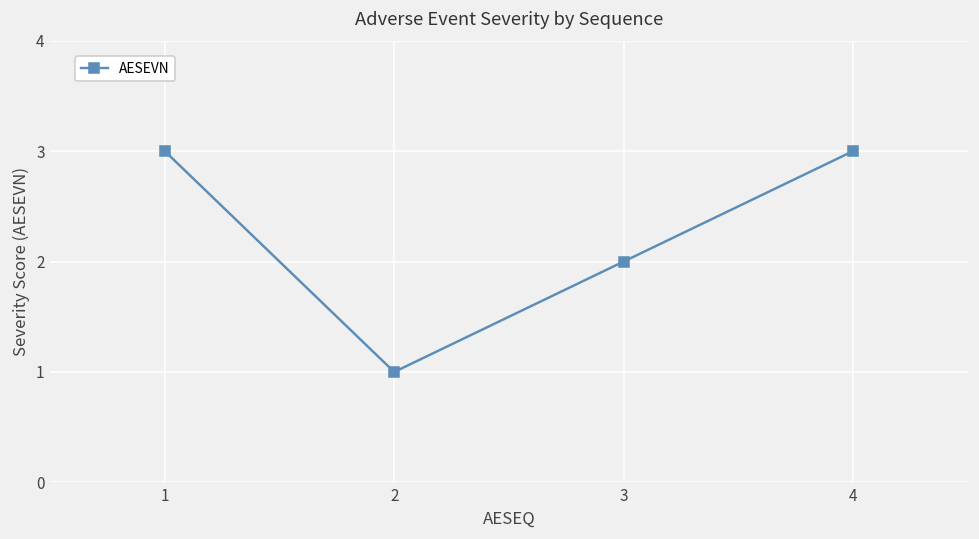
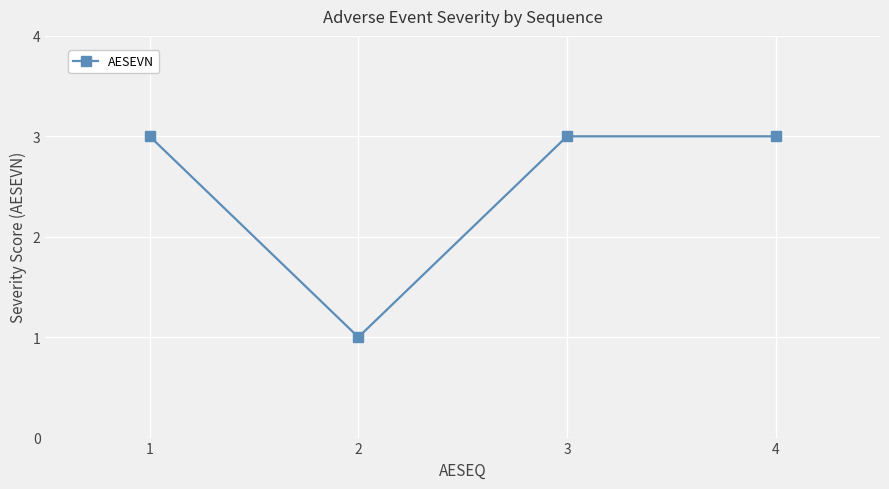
3: 2 -> 3
